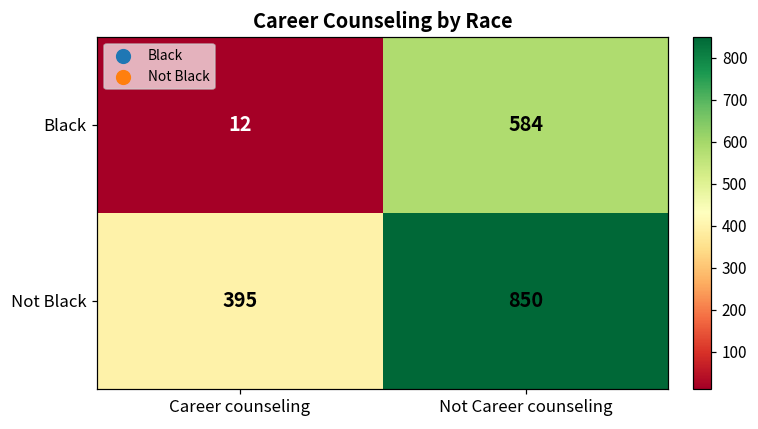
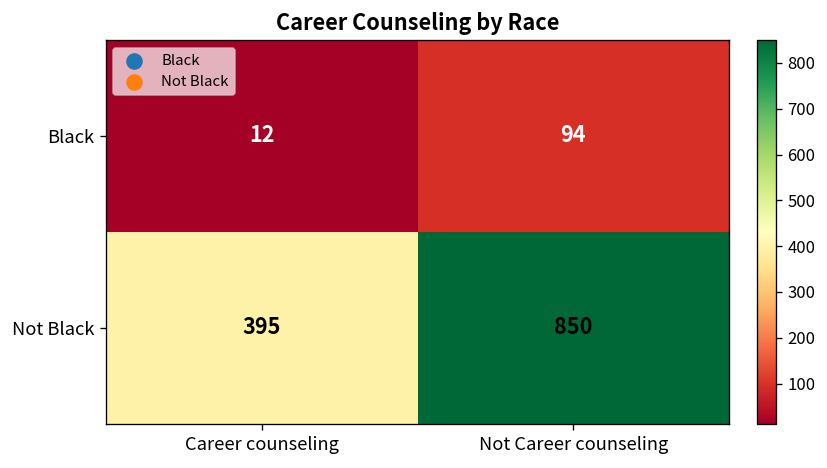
Black, Not Career counseling: 584 -> 94
